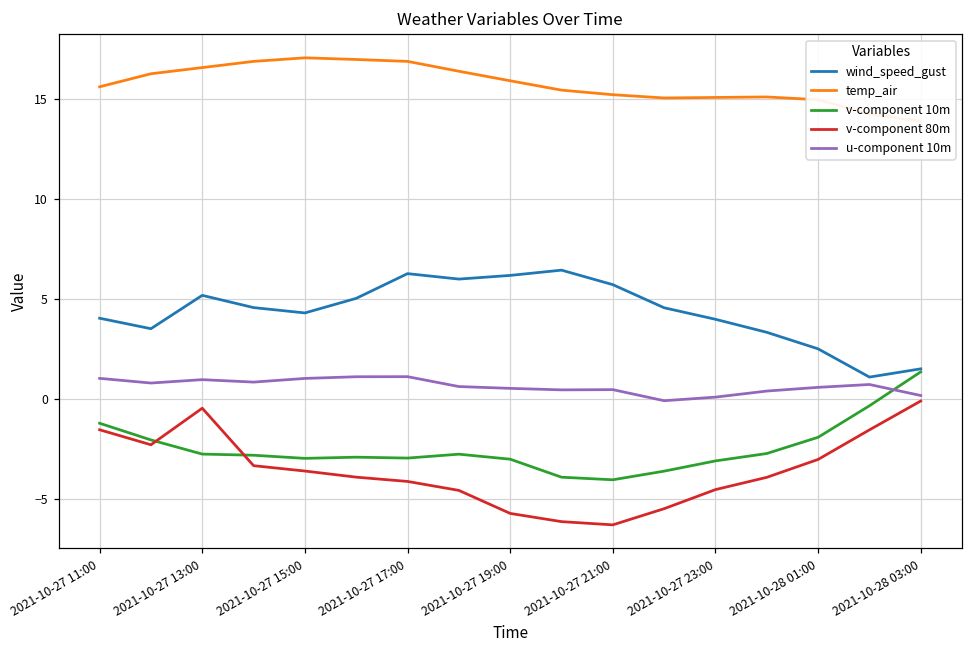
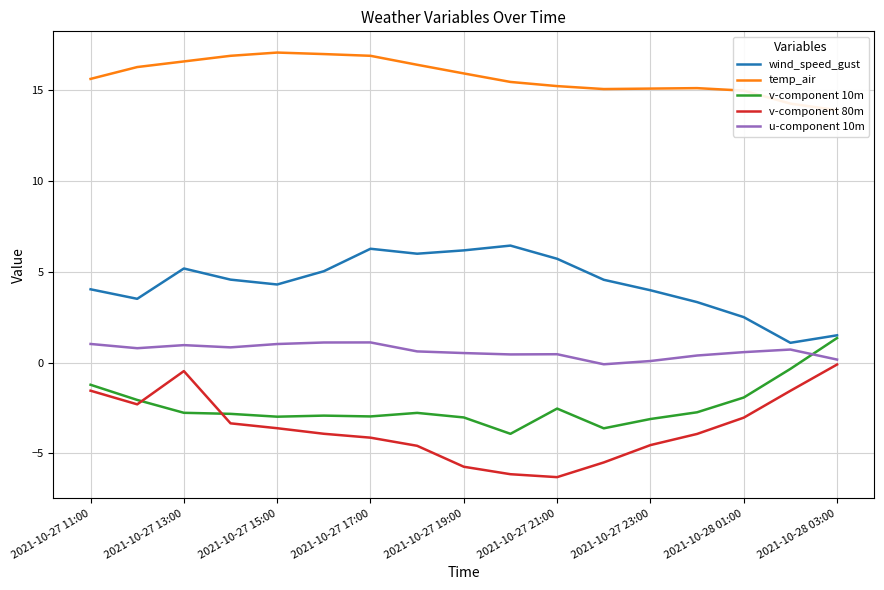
v-component 10m, 2021-10-27 21:00: -4.1 -> -2.5
